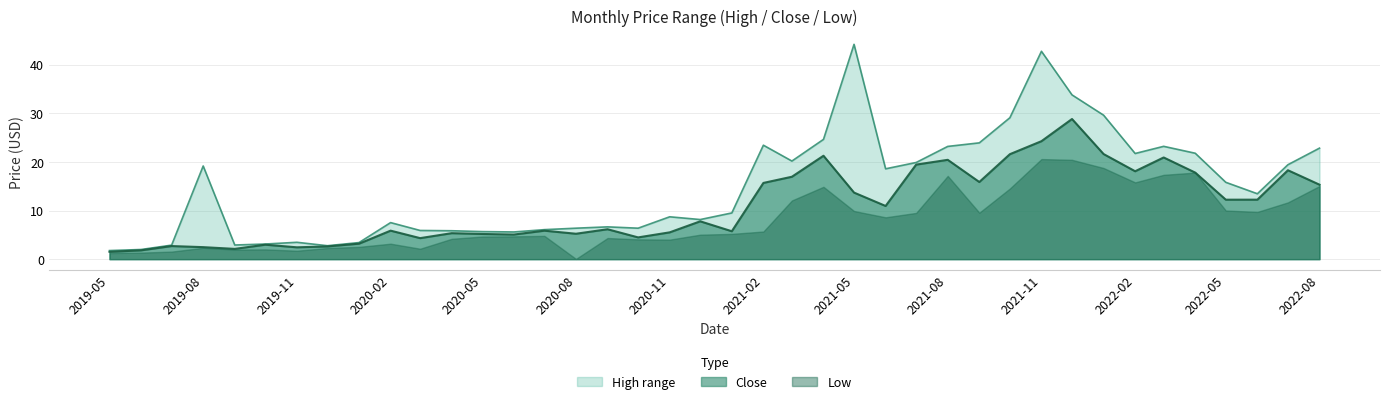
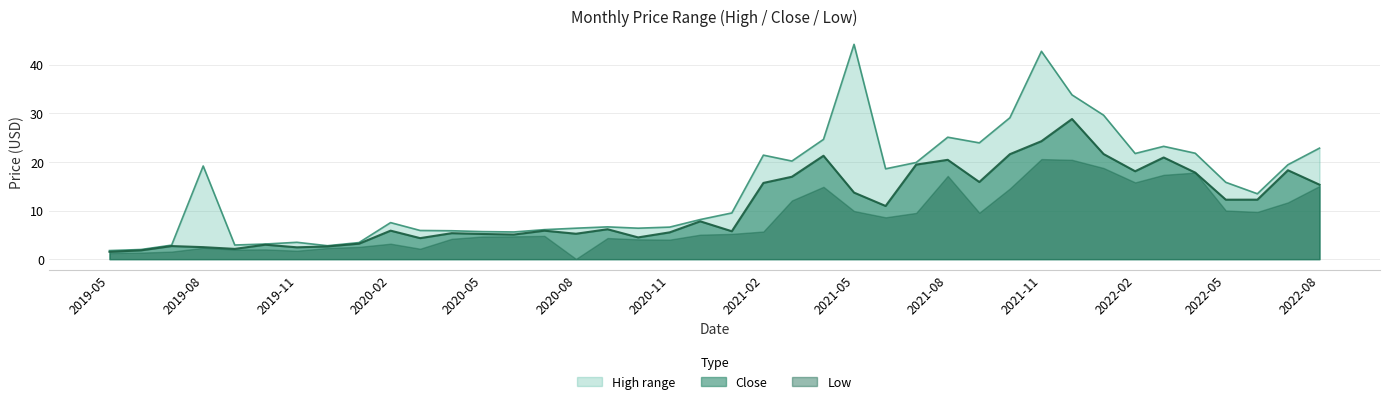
High range, 2020-11: 9 -> 7
High range, 2021-02: 23 -> 21
High range, 2021-08: 23 -> 25
